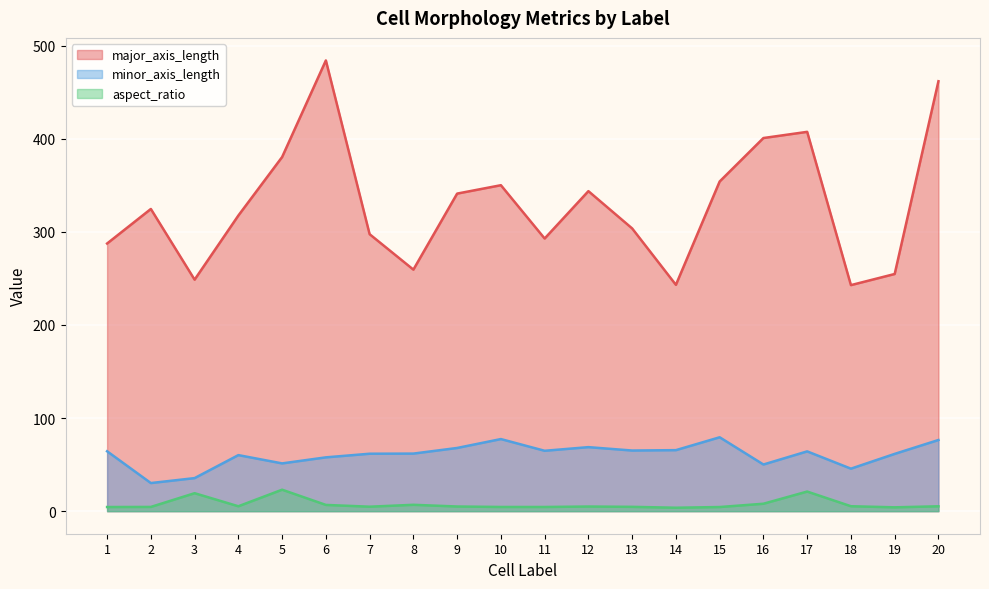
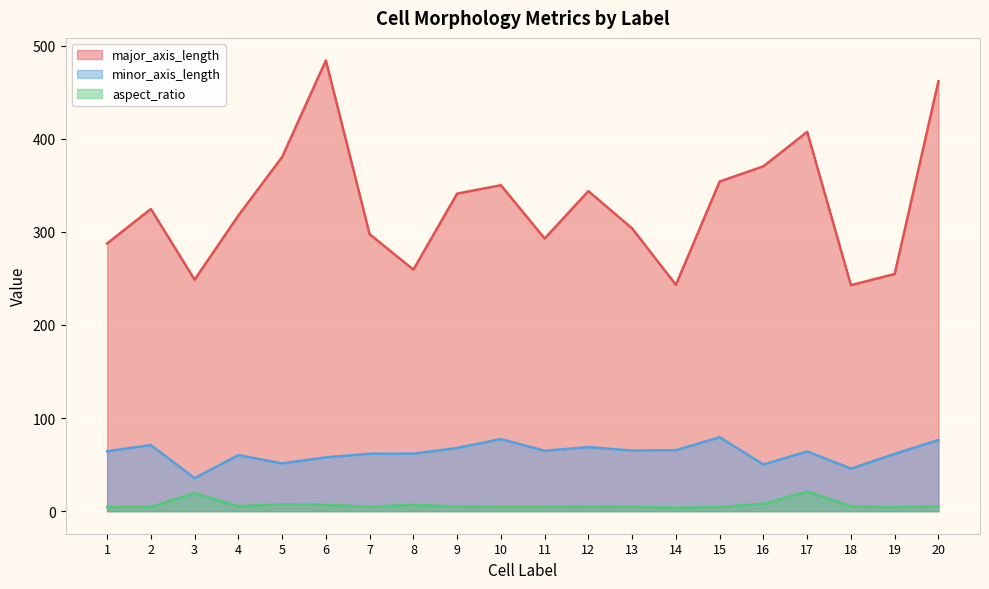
minor_axis_length, 2: 30 -> 70
aspect_ratio, 5: 20 -> 10
major_axis_length, 16: 400 -> 370
